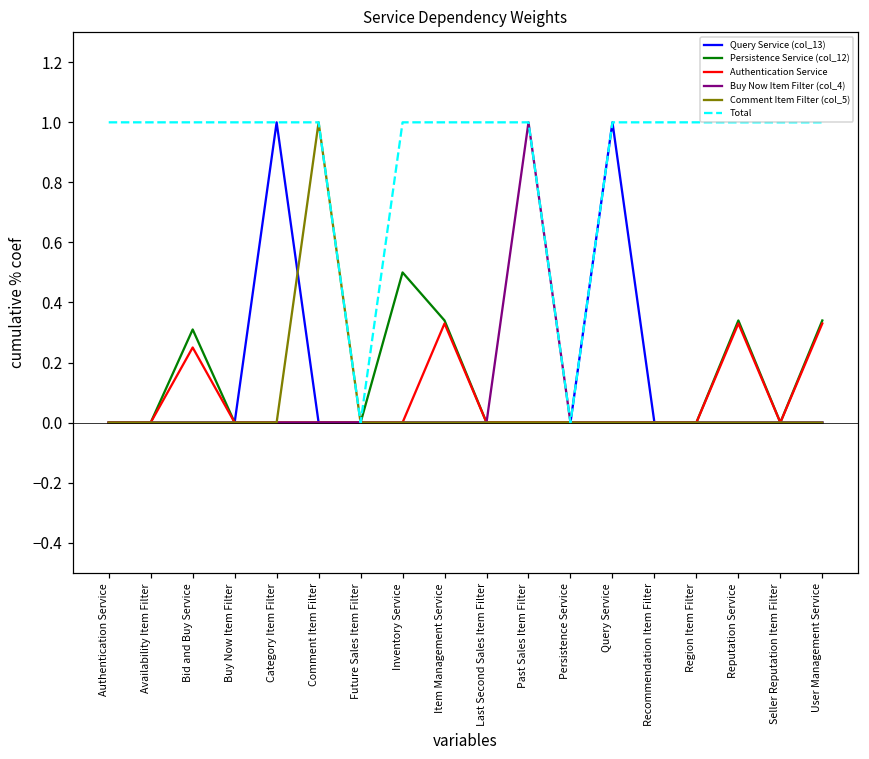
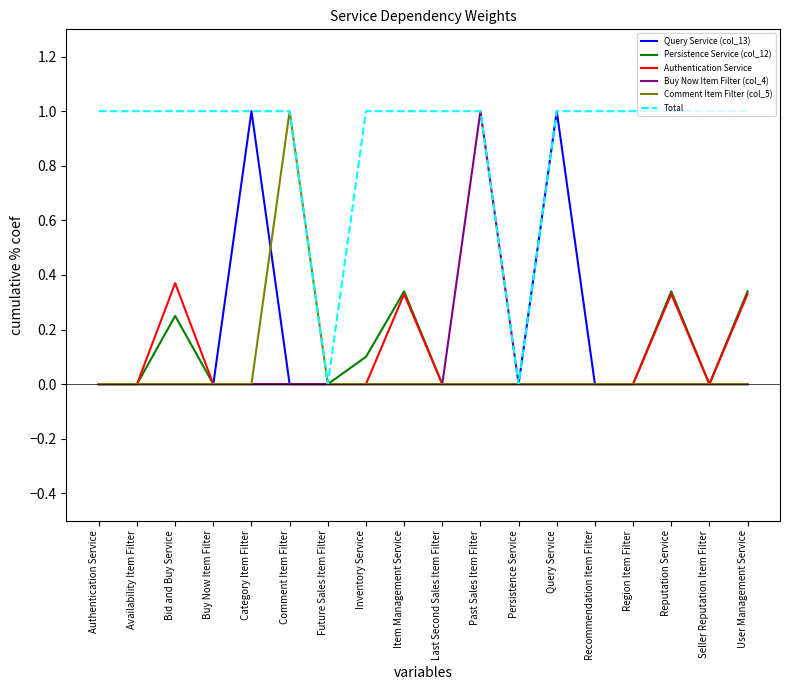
Persistence Service (col_12), Bid and Buy Service: 0.31 -> 0.25
Authentication Service, Bid and Buy Service: 0.25 -> 0.37
Persistence Service (col_12), Inventory Service: 0.5 -> 0.1
